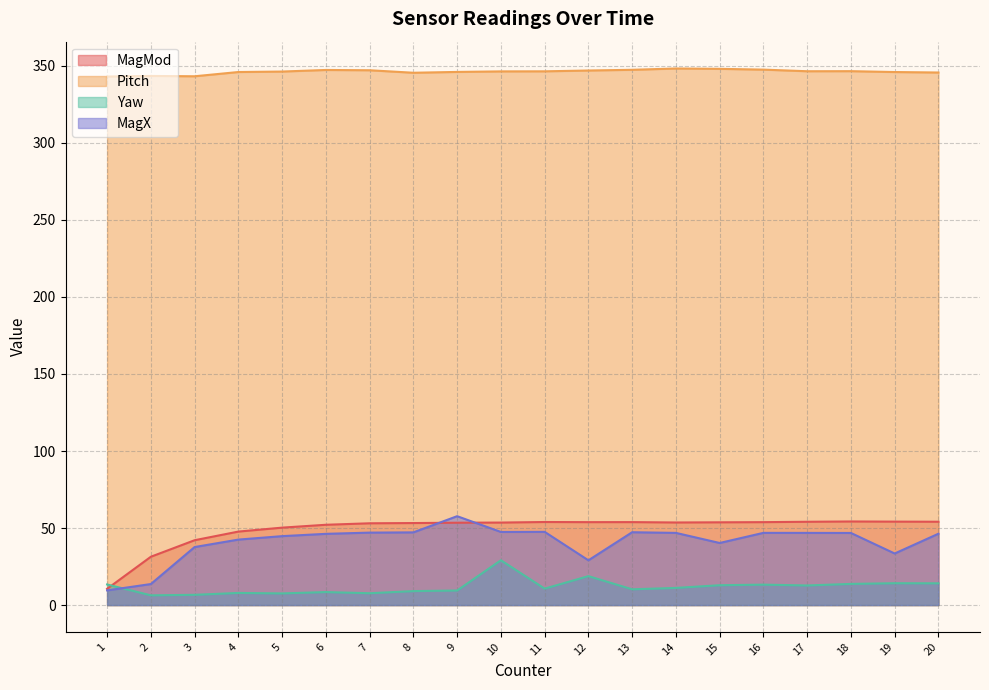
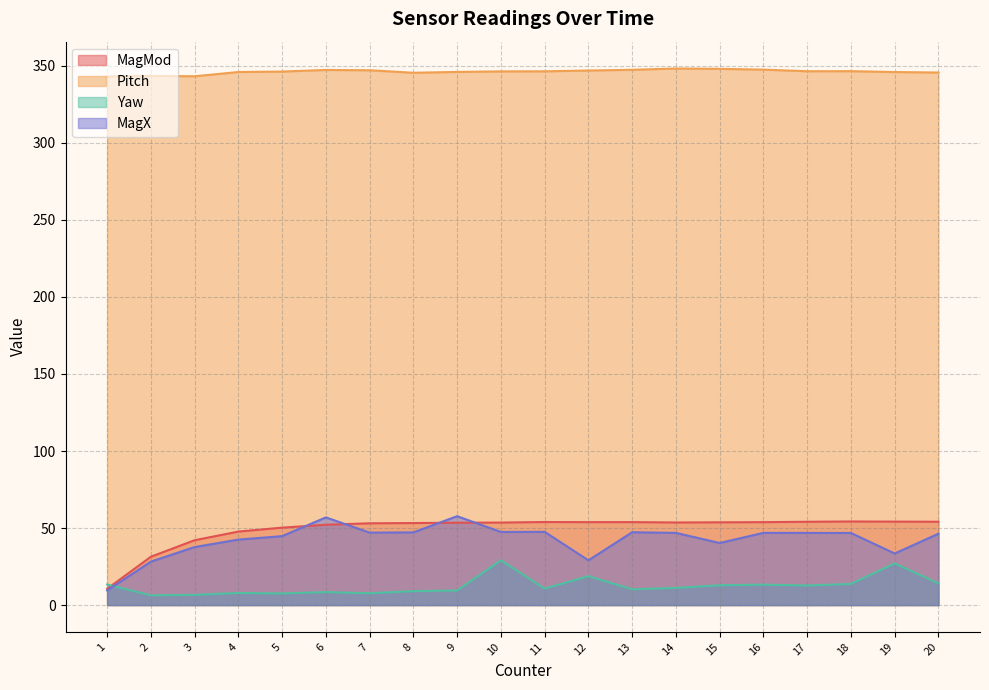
MagX, 2: 14 -> 28
MagX, 6: 46 -> 57
Yaw, 19: 14 -> 27
